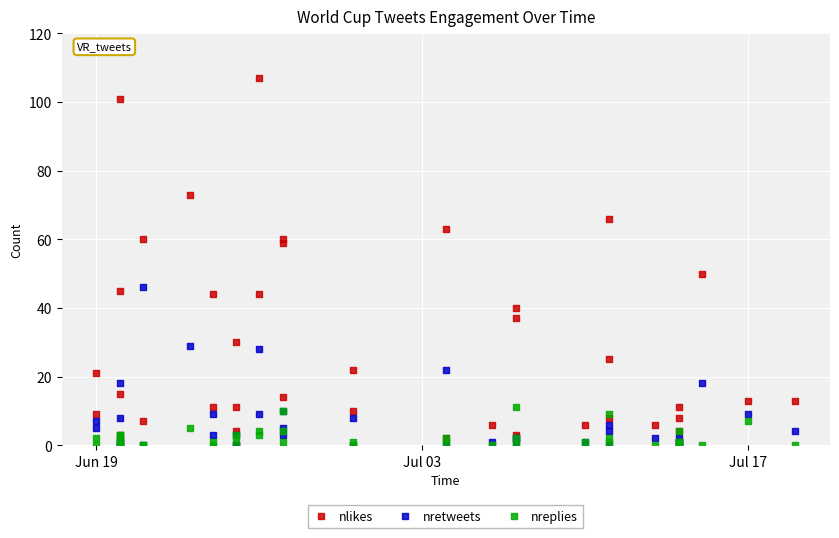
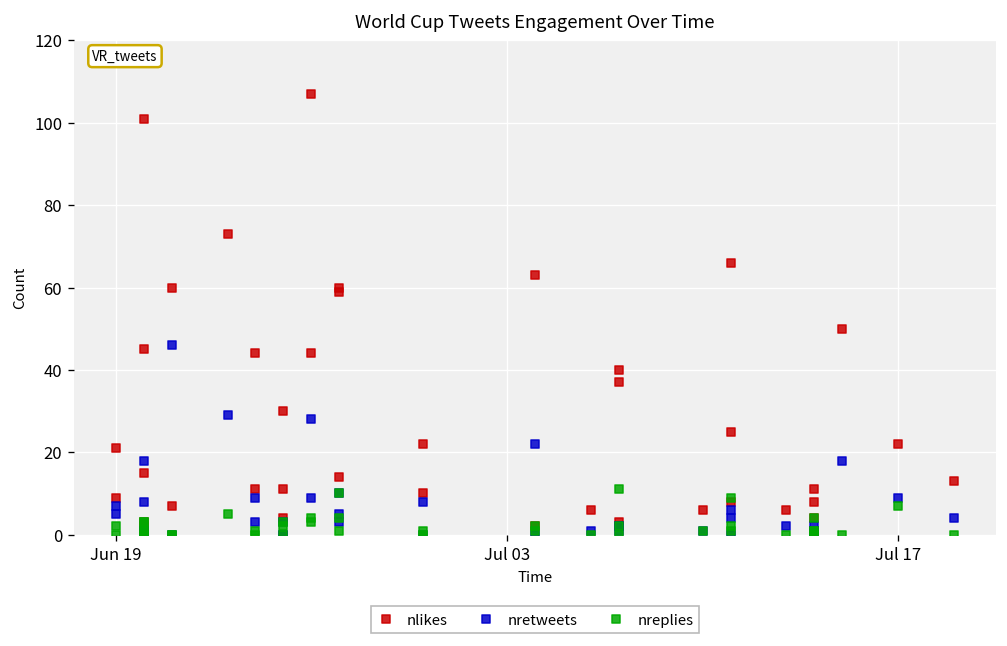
nlikes, Jul 17: 13 -> 22
